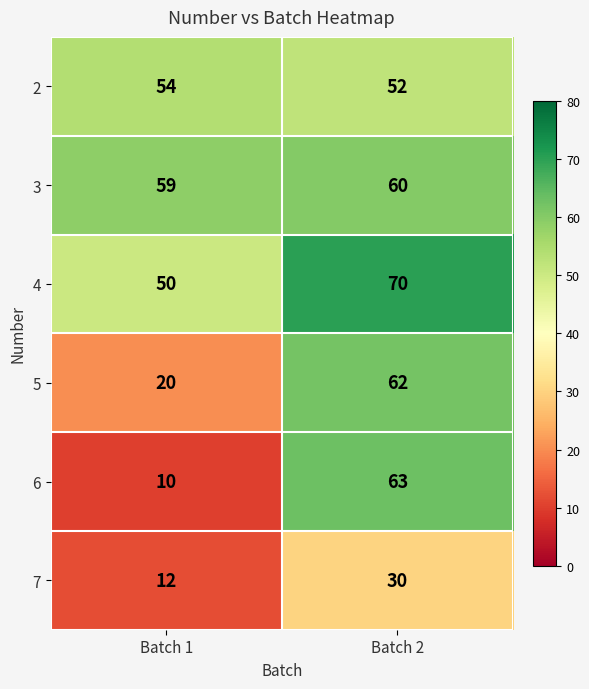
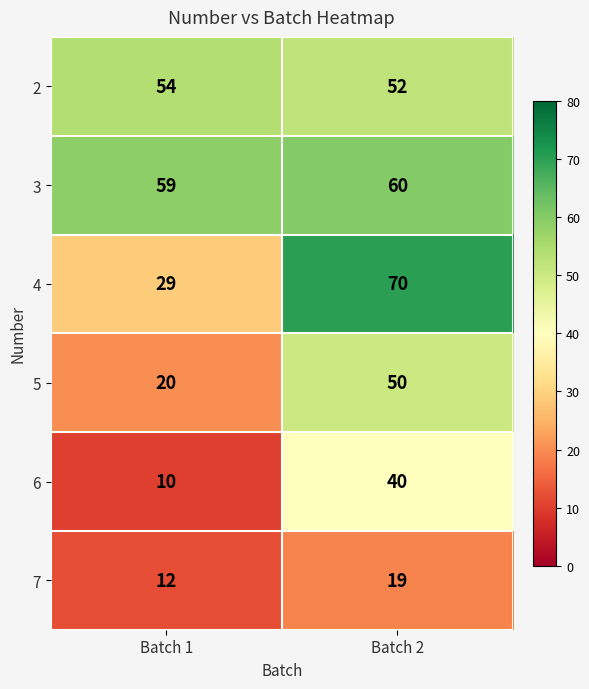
4, Batch 1: 50 -> 29
5, Batch 2: 62 -> 50
6, Batch 2: 63 -> 40
7, Batch 2: 30 -> 19
